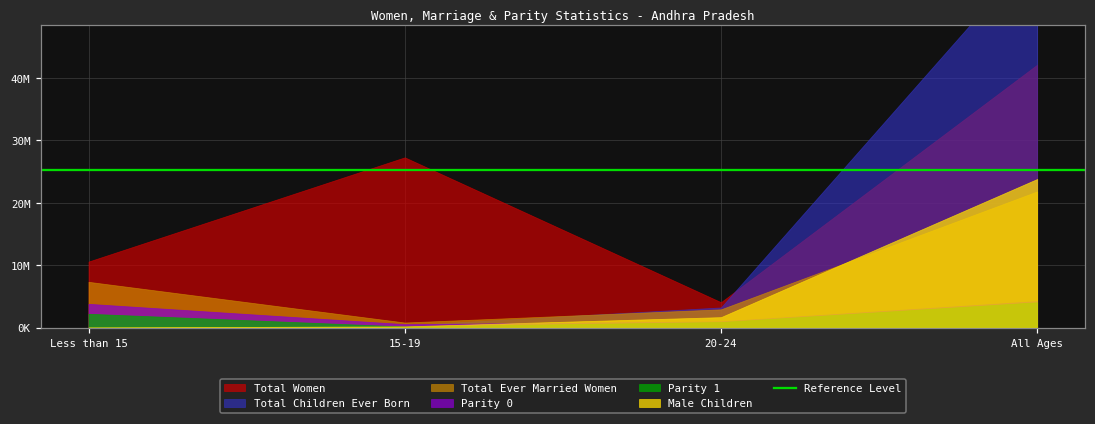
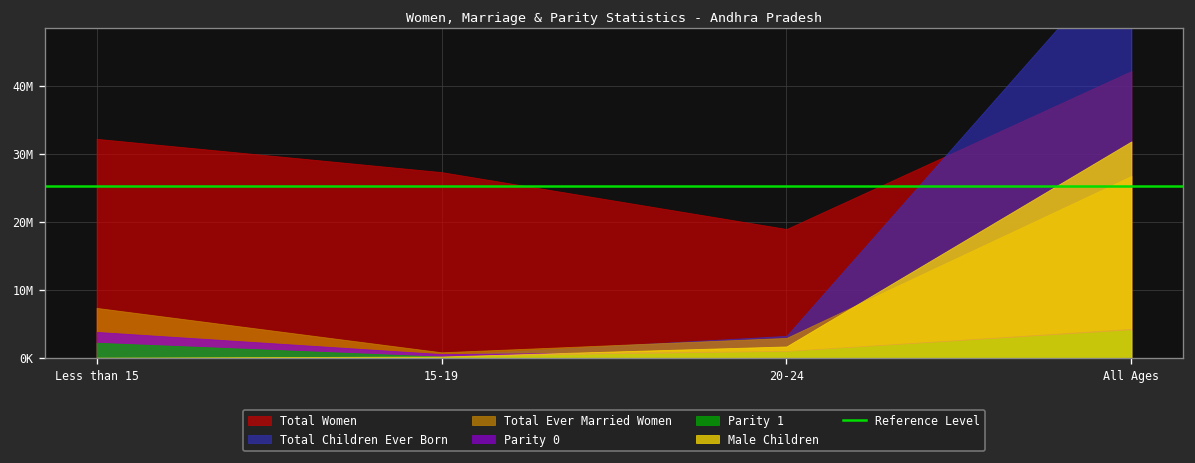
Total Women, Less than 15: 11000000 -> 32000000
Total Women, 20-24: 4000000 -> 19000000
Total Ever Married Women, All Ages: 22000000 -> 27000000
Male Children, All Ages: 24000000 -> 32000000
